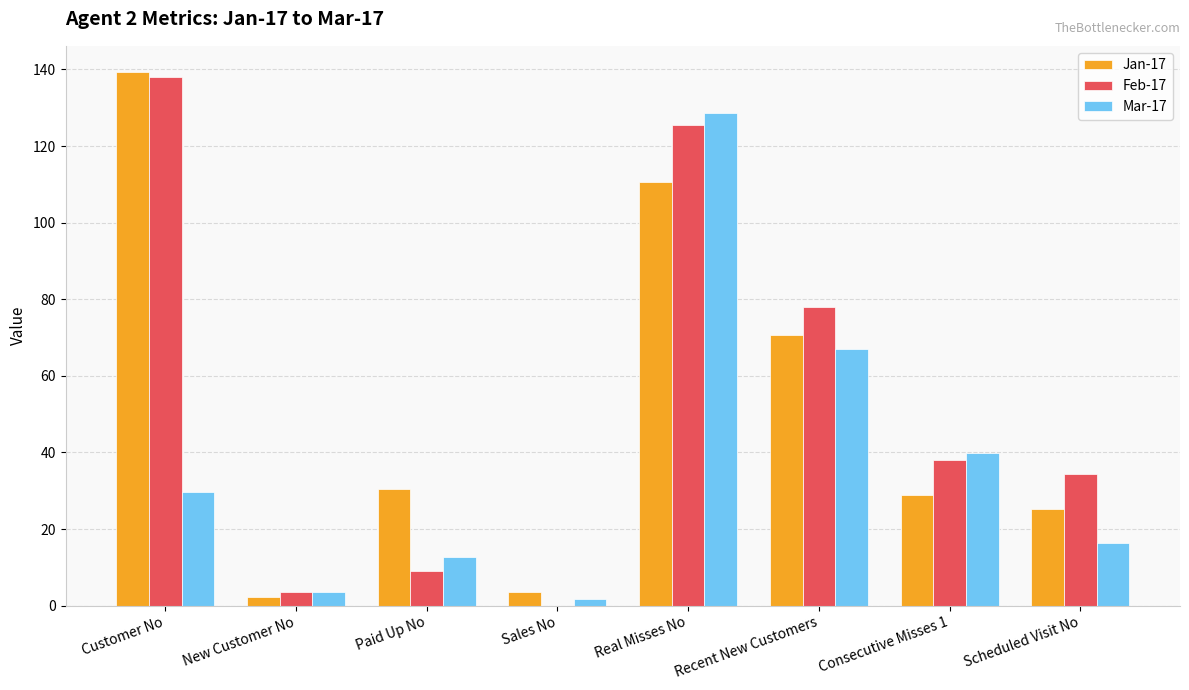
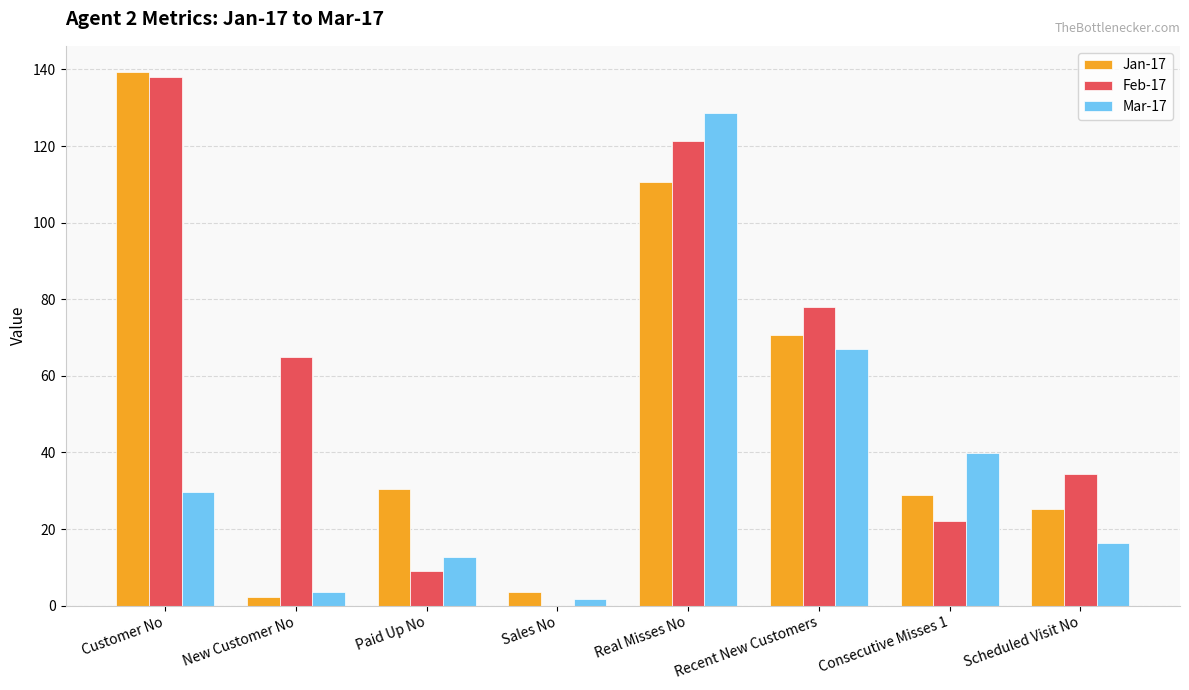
Feb-17, New Customer No: 4 -> 65
Feb-17, Real Misses No: 126 -> 121
Feb-17, Consecutive Misses 1: 38 -> 22
